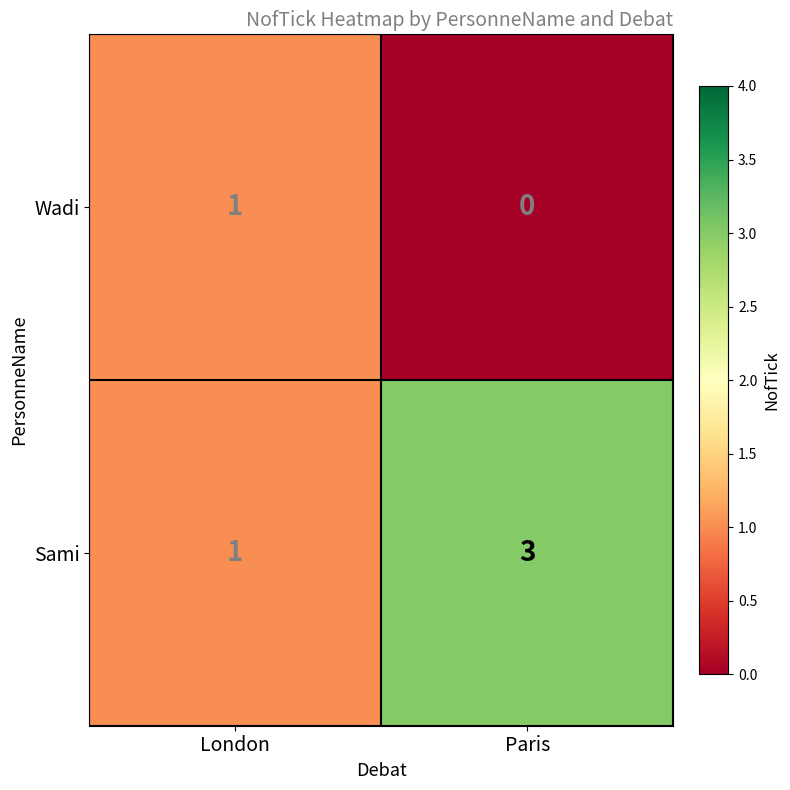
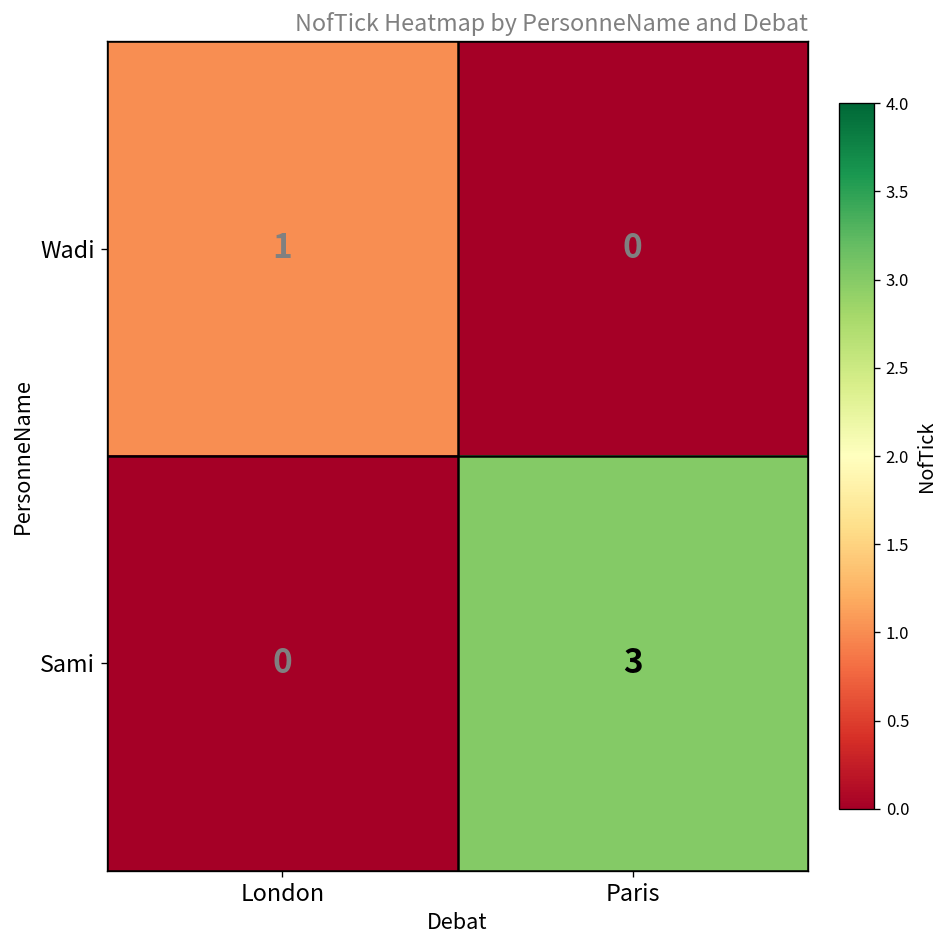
Sami, London: 1 -> 0
